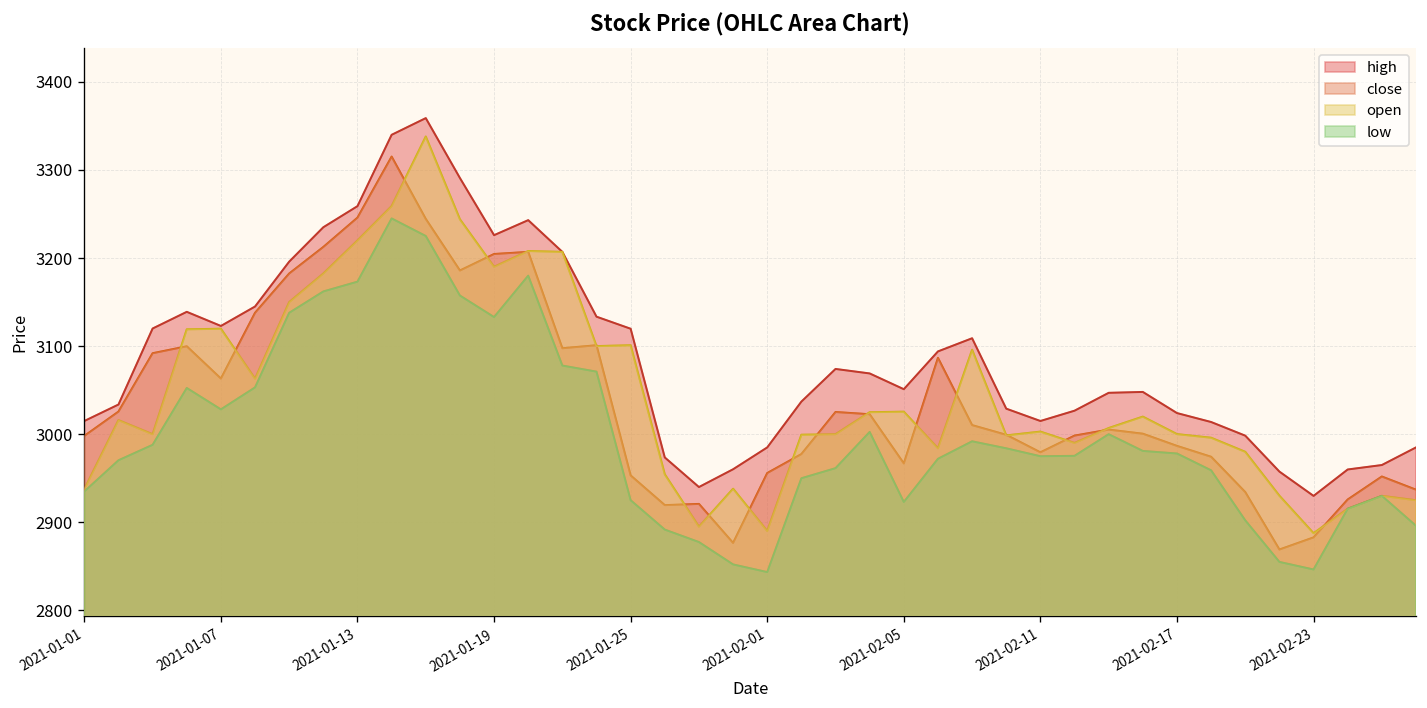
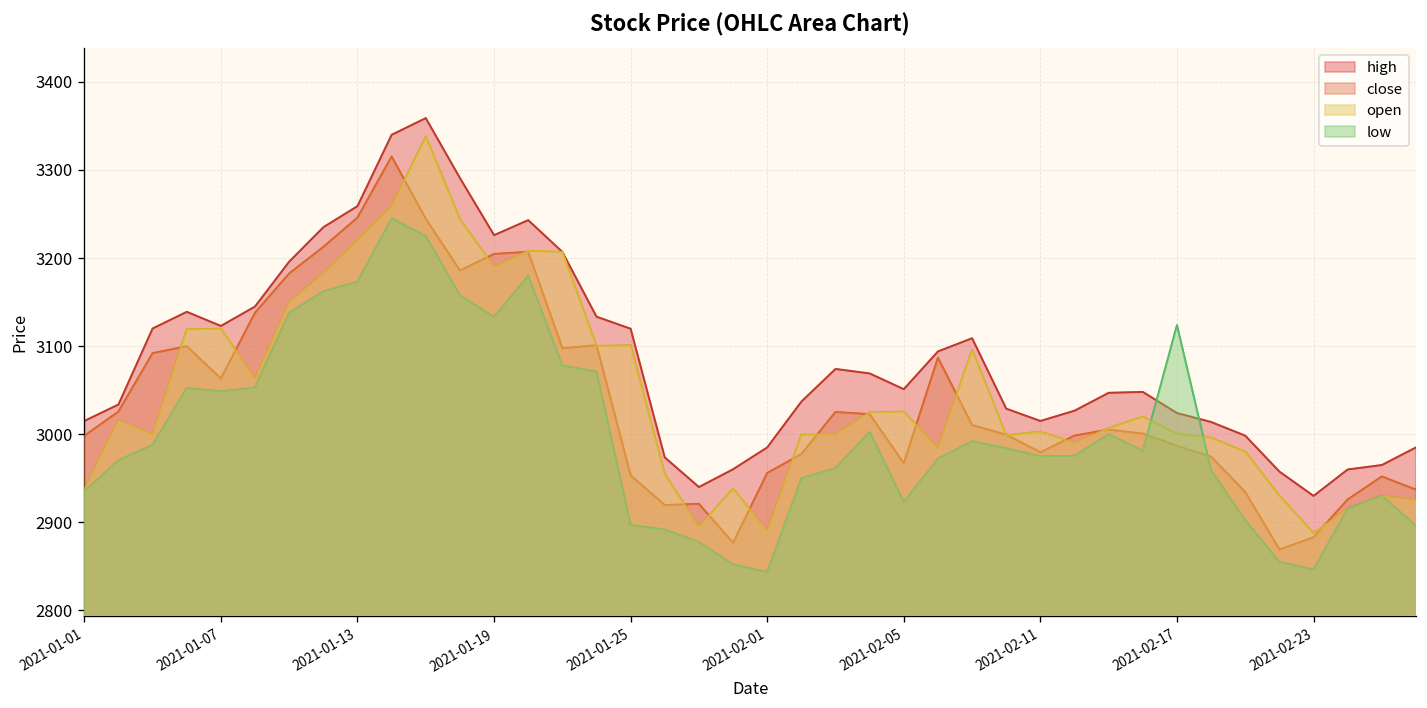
low, 2021-01-07: 3030 -> 3050
low, 2021-01-25: 2930 -> 2900
low, 2021-02-17: 2980 -> 3120
